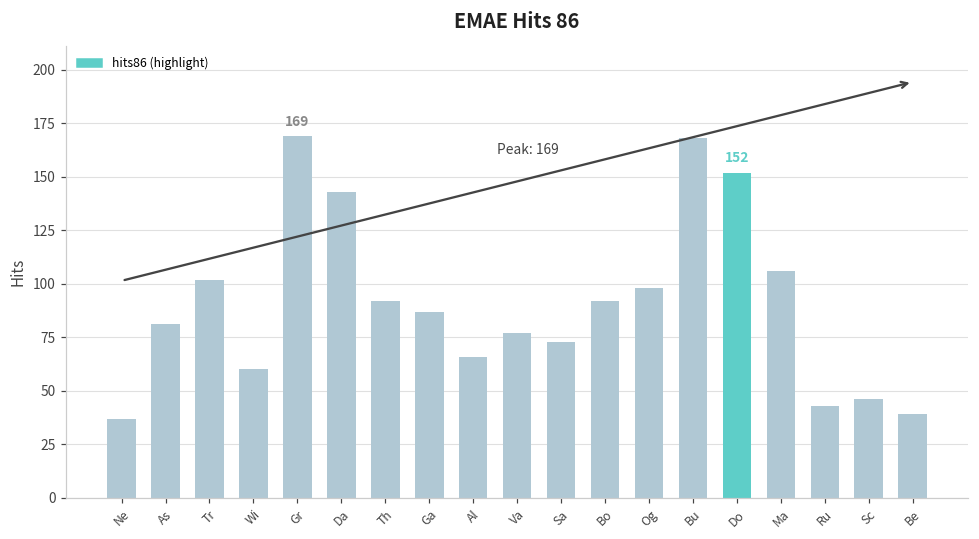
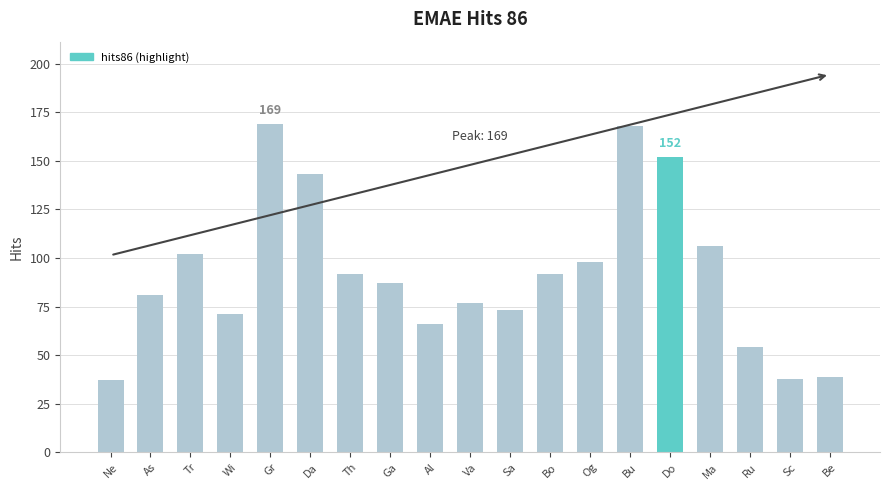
Wi: 60 -> 71
Ru: 43 -> 54
Sc: 46 -> 38
